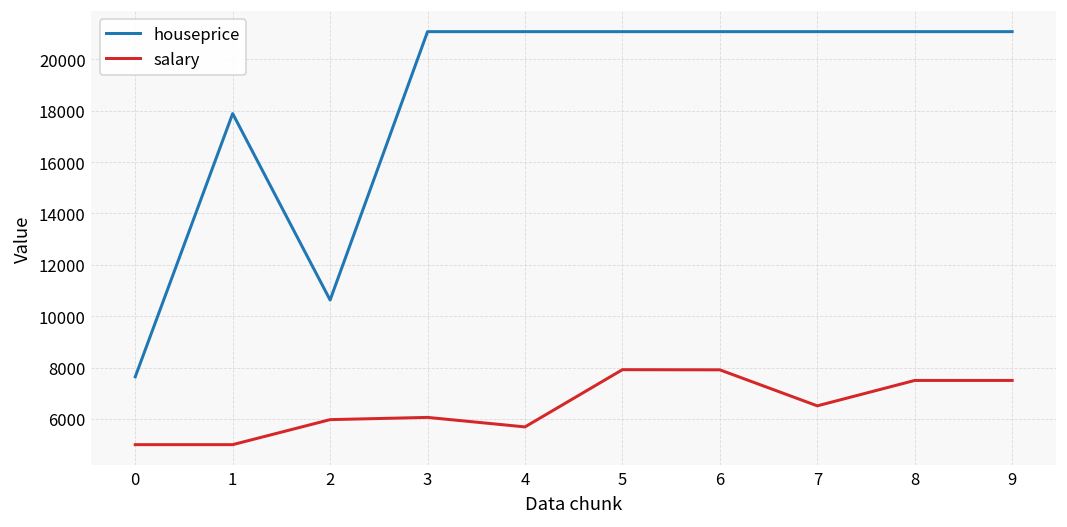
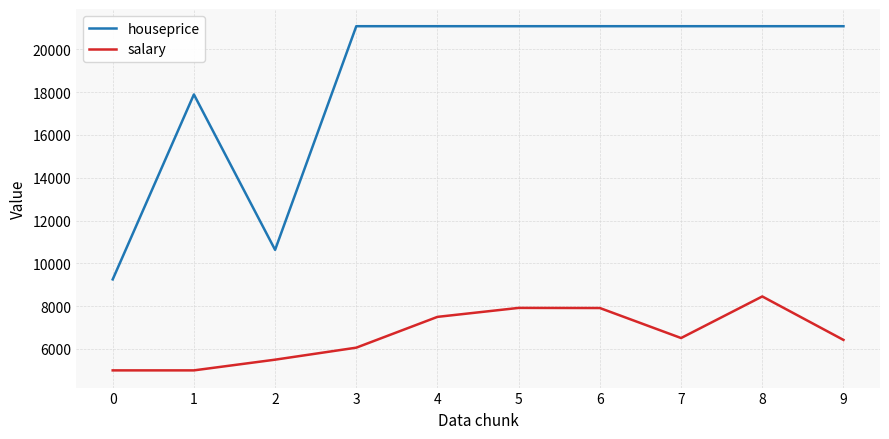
houseprice, 0: 7600 -> 9300
salary, 2: 6000 -> 5500
salary, 4: 5700 -> 7500
salary, 8: 7500 -> 8500
salary, 9: 7500 -> 6400
